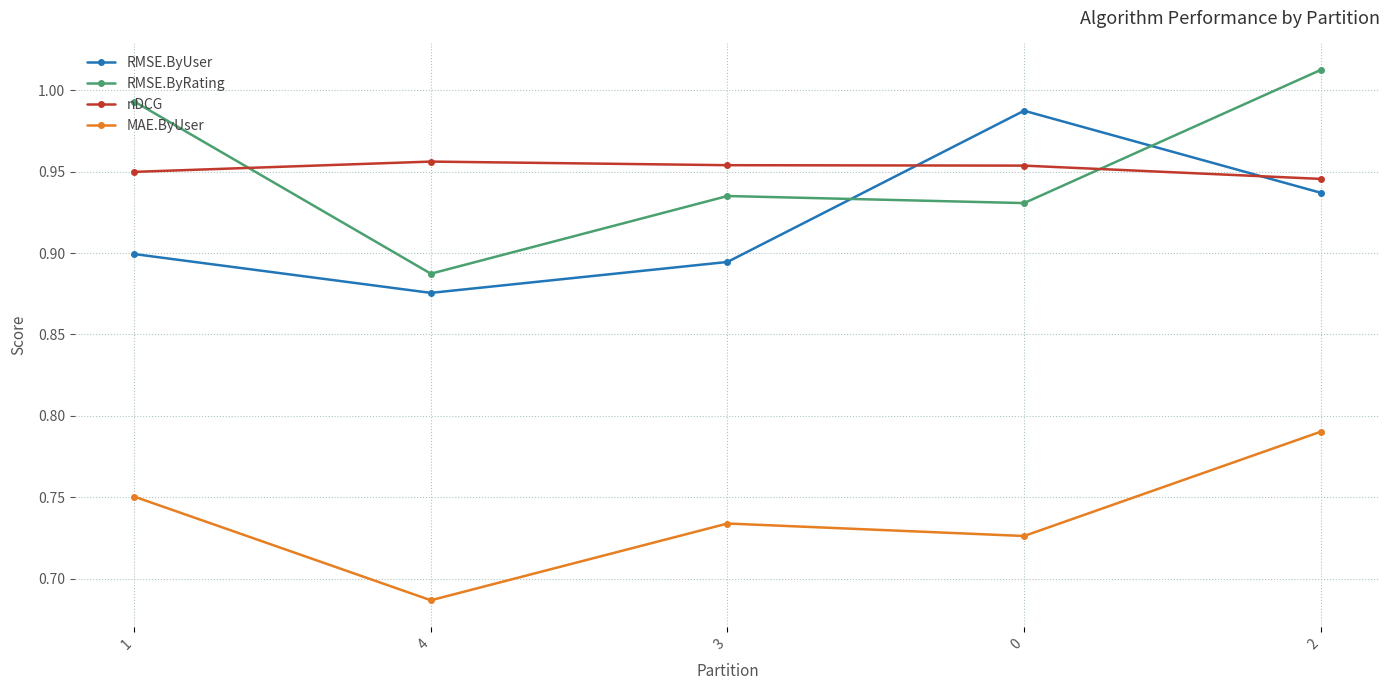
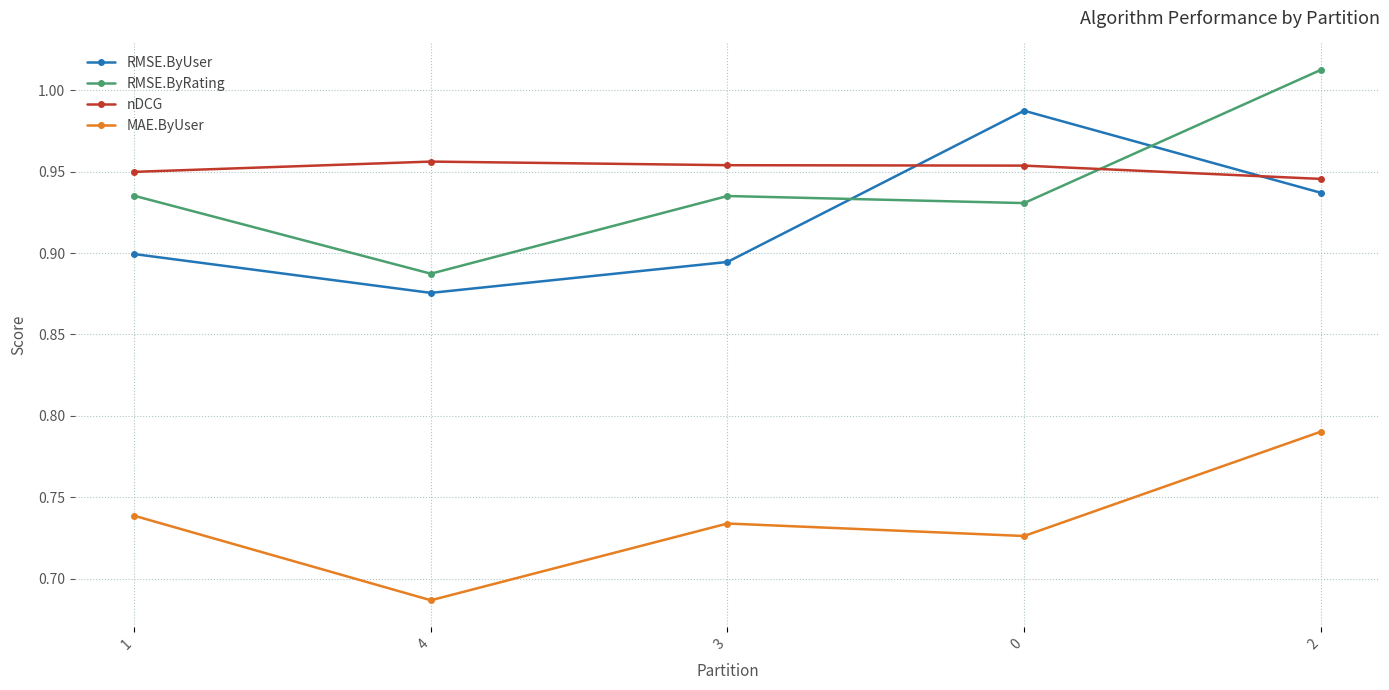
RMSE.ByRating, 1: 0.993 -> 0.935
MAE.ByUser, 1: 0.750 -> 0.739
